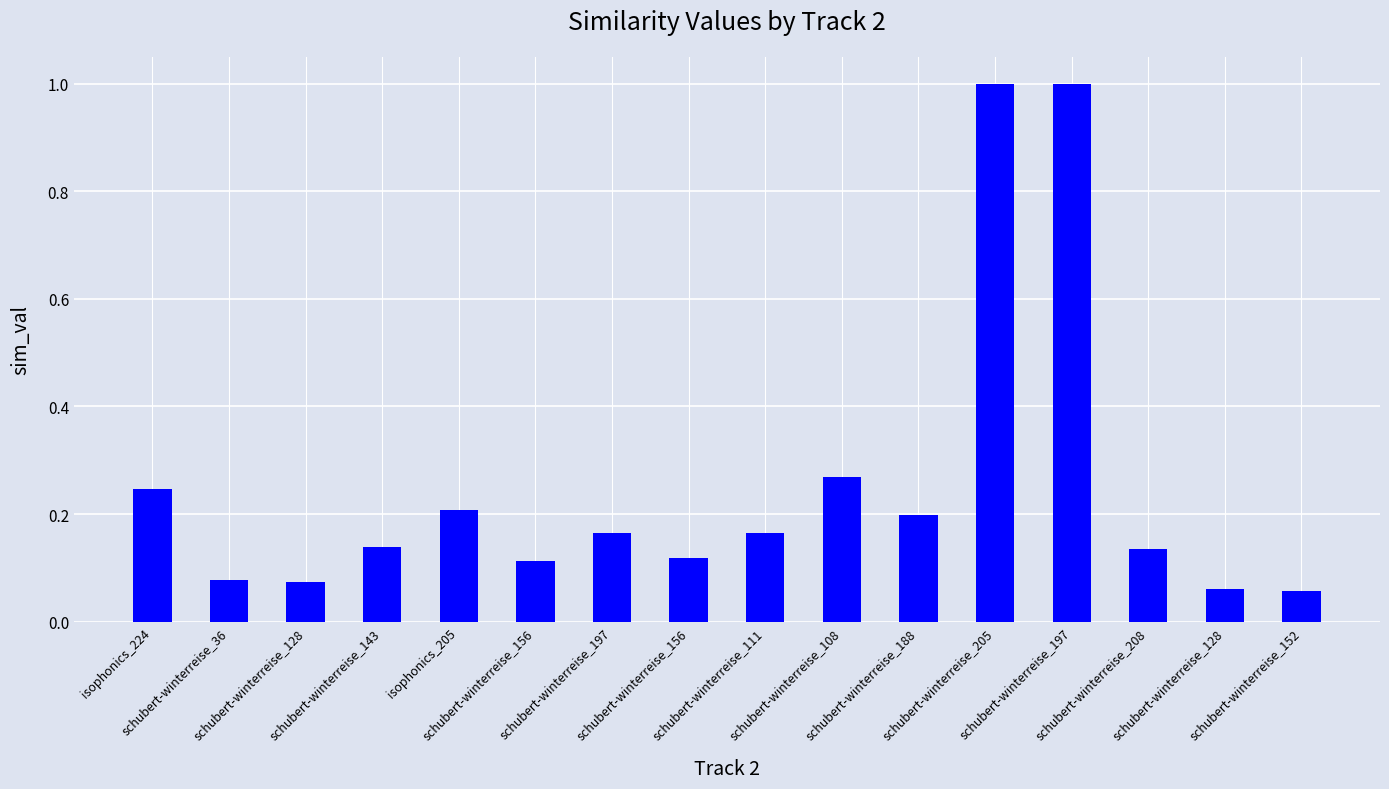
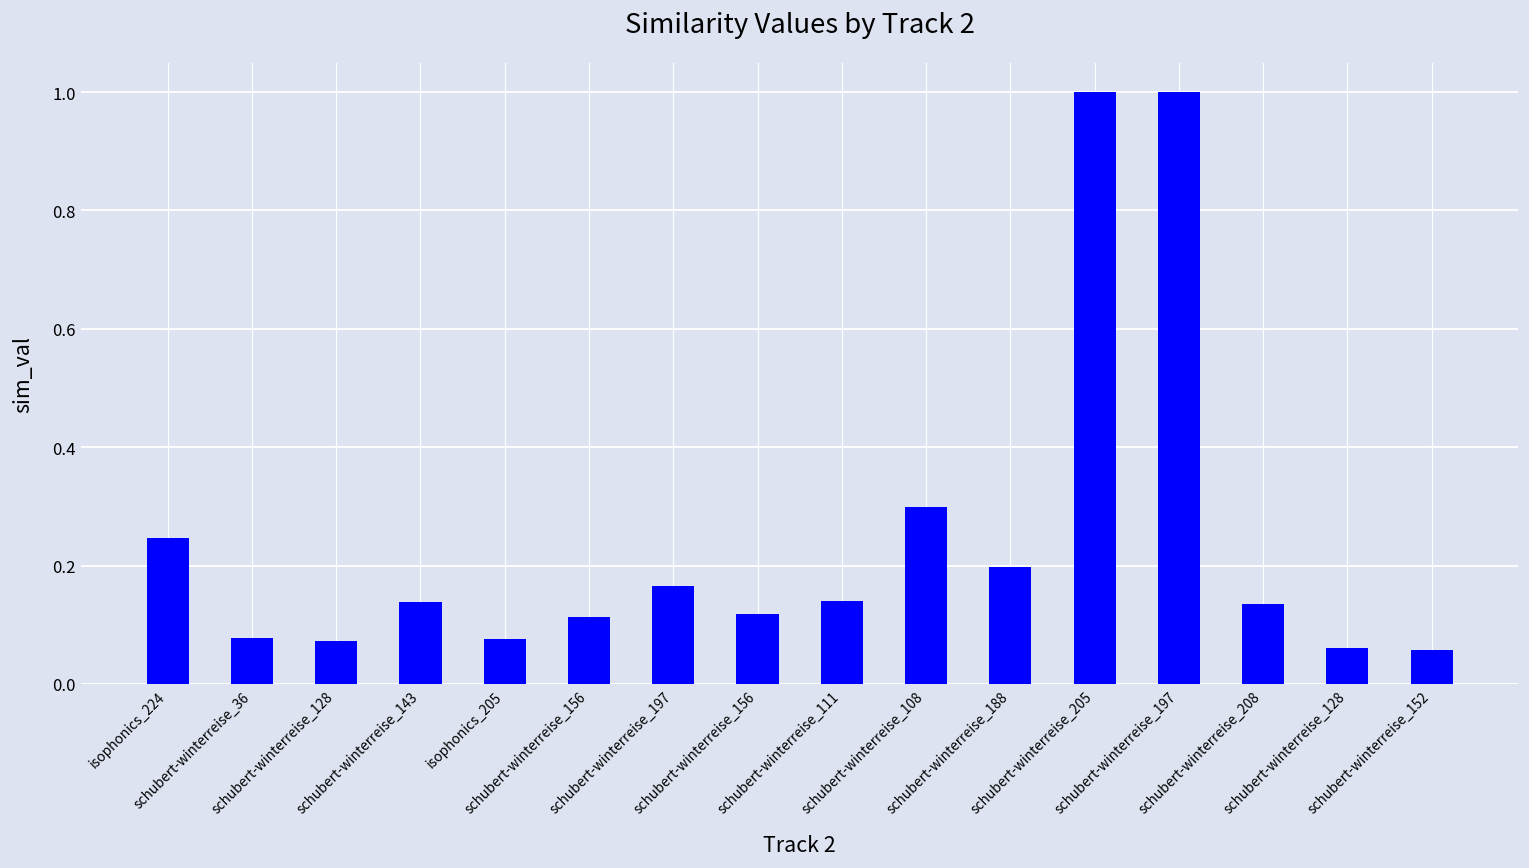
isophonics_205: 0.21 -> 0.08
schubert-winterreise_111: 0.16 -> 0.14
schubert-winterreise_108: 0.27 -> 0.30
